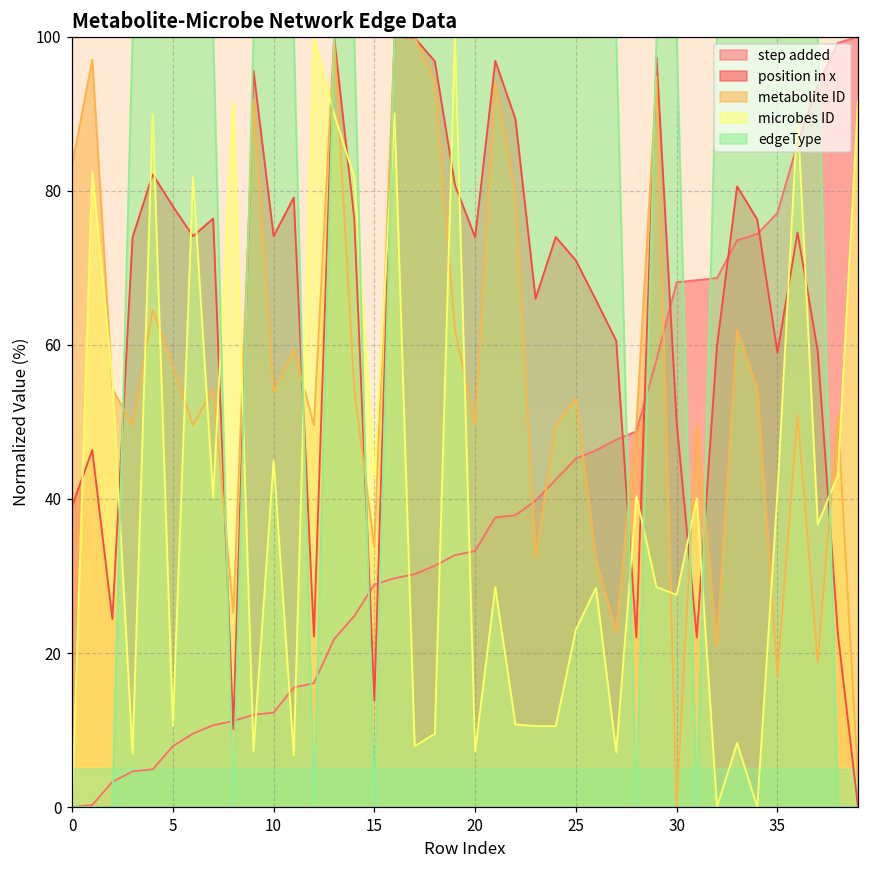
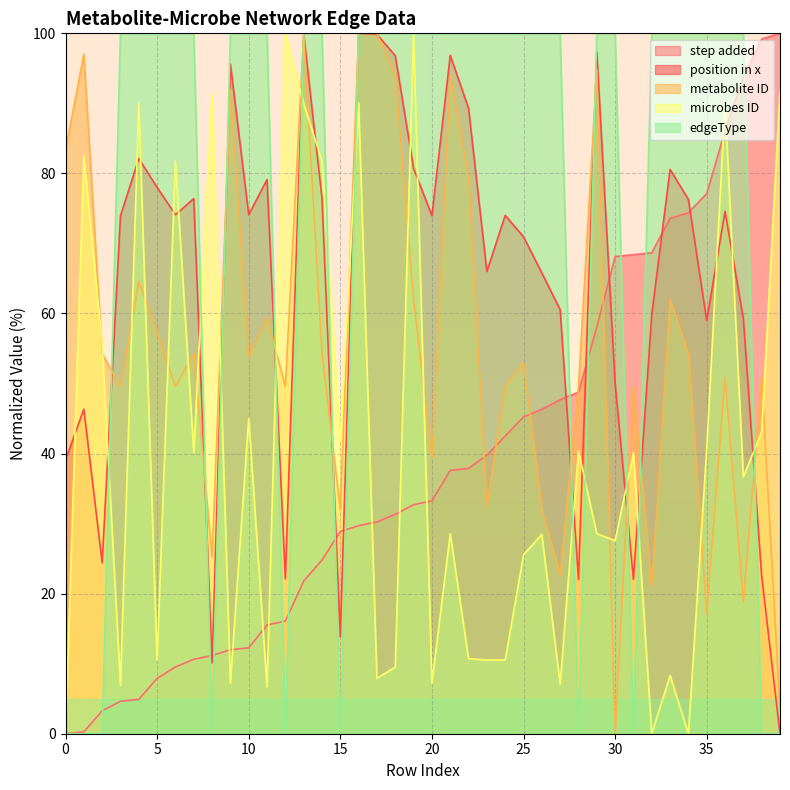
metabolite ID, 15: 34 -> 32
microbes ID, 15: 43 -> 42
metabolite ID, 20: 50 -> 39
microbes ID, 25: 23 -> 26
